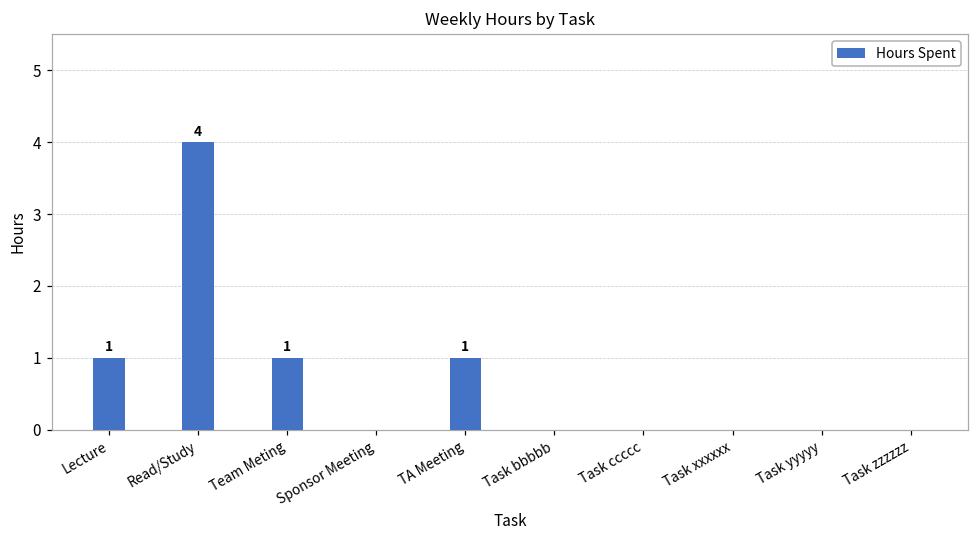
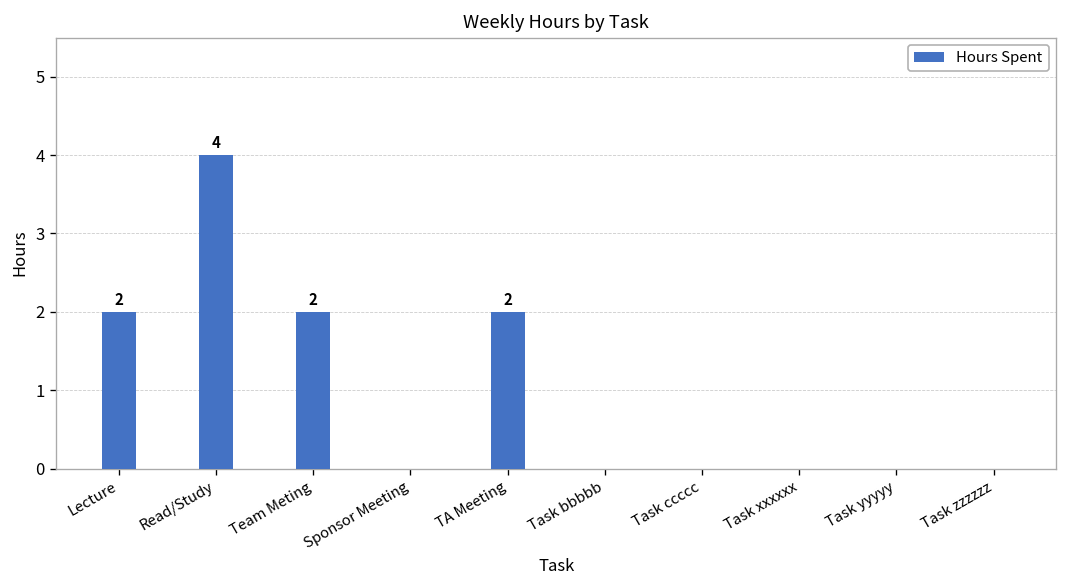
Lecture: 1 -> 2
Team Meting: 1 -> 2
TA Meeting: 1 -> 2
